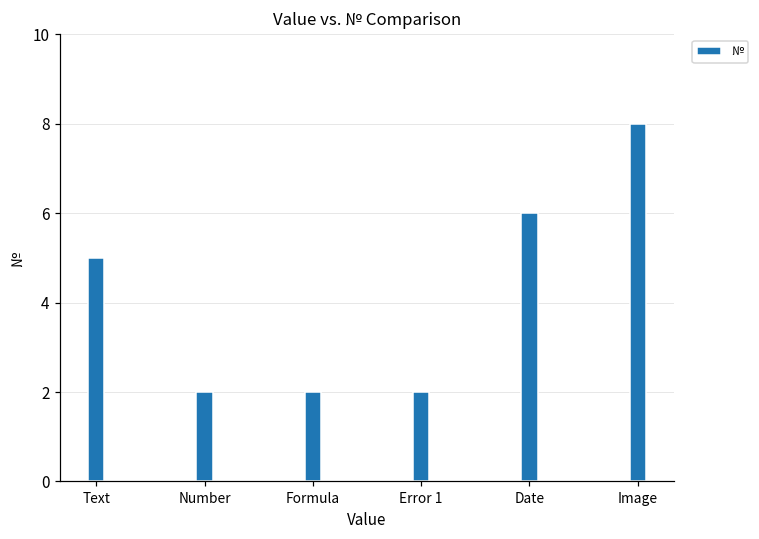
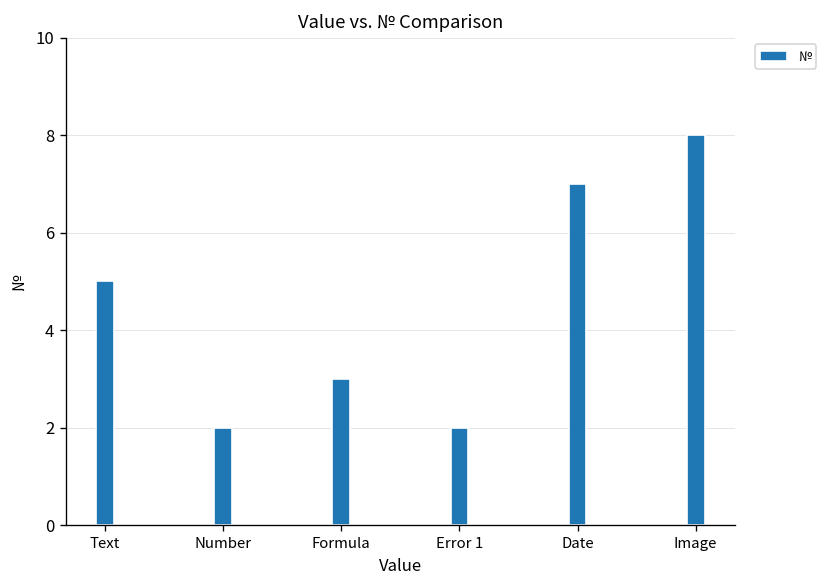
Formula: 2 -> 3
Date: 6 -> 7
